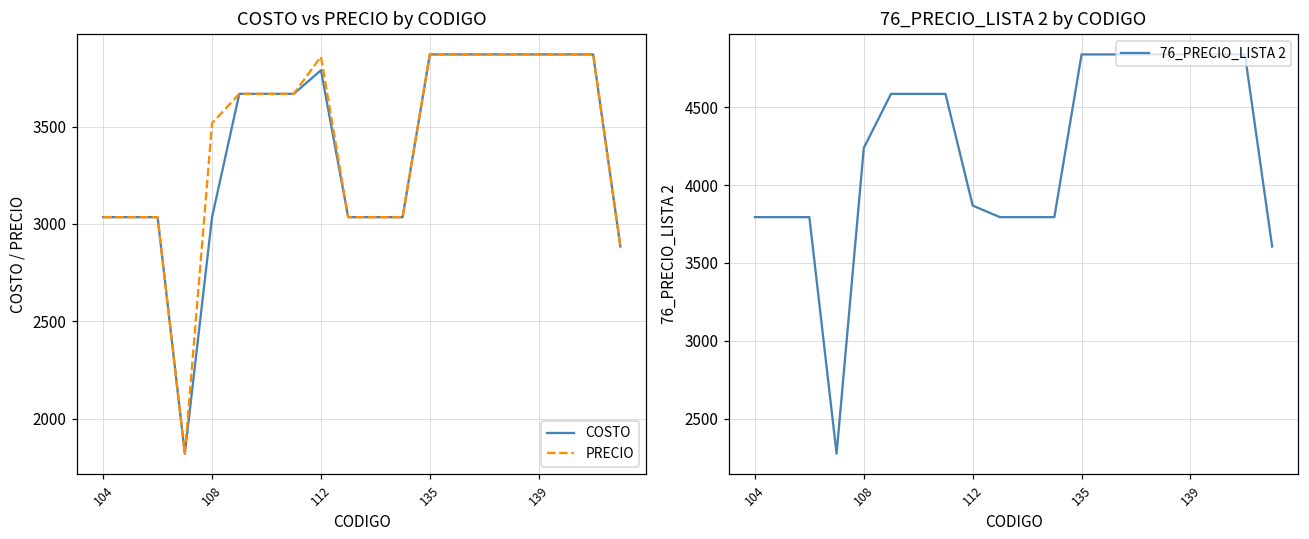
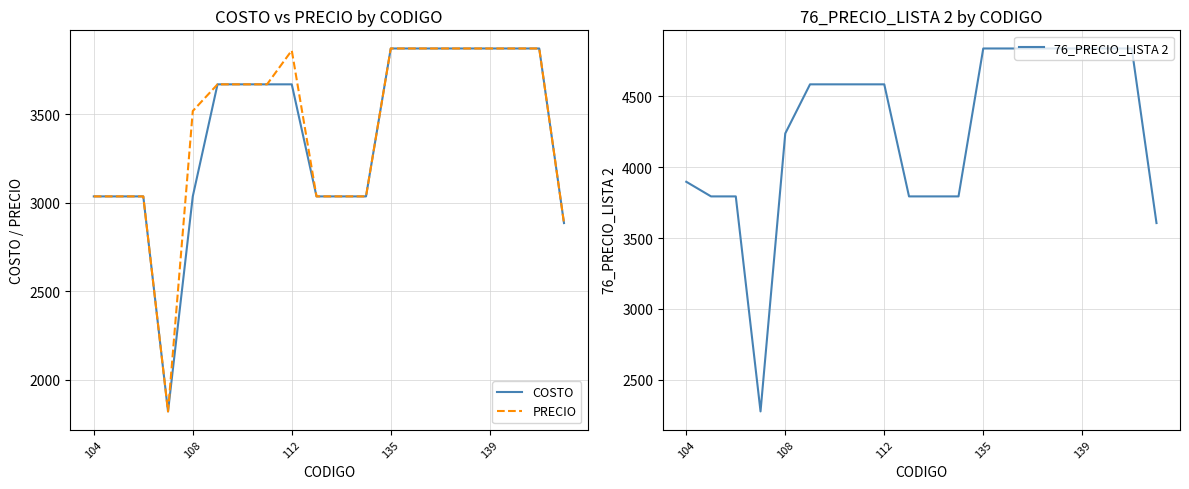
COSTO vs PRECIO by CODIGO, COSTO, 112: 3790 -> 3670
76_PRECIO_LISTA 2 by CODIGO, 104: 3790 -> 3900
76_PRECIO_LISTA 2 by CODIGO, 112: 3870 -> 4590
